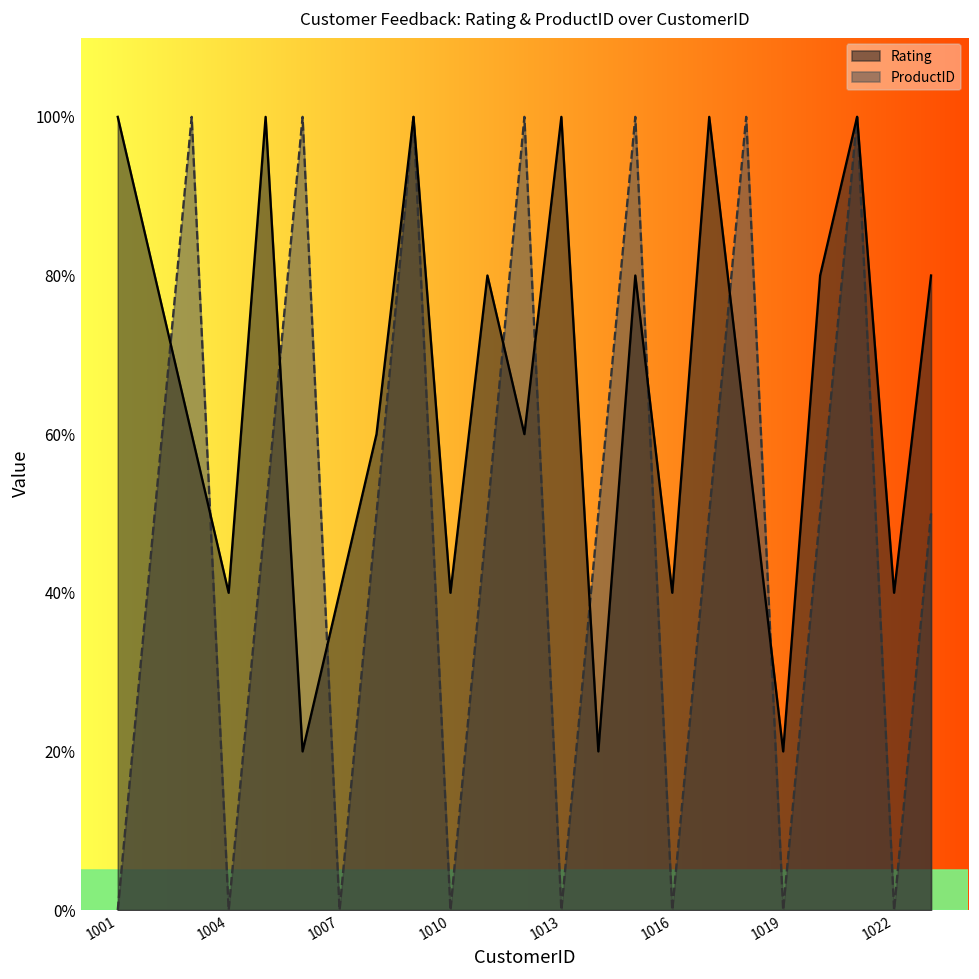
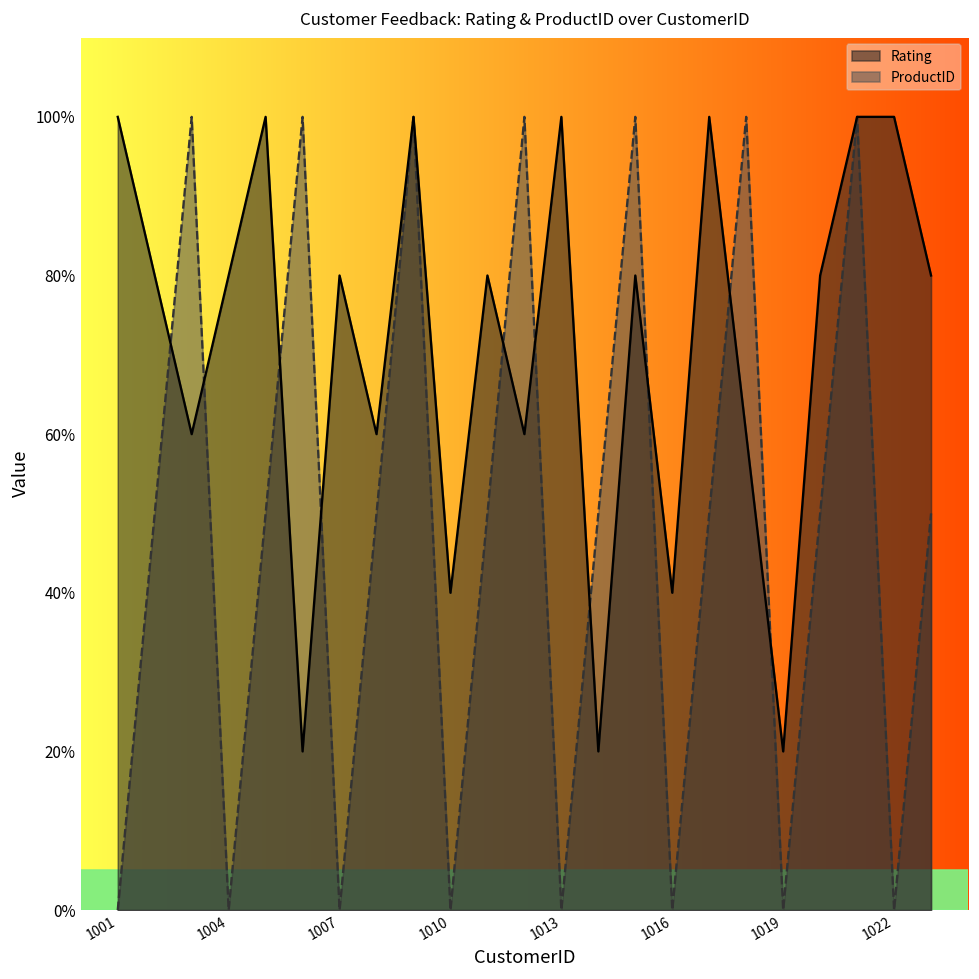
Rating, 1004: 40% -> 80%
Rating, 1007: 40% -> 80%
Rating, 1022: 40% -> 100%
